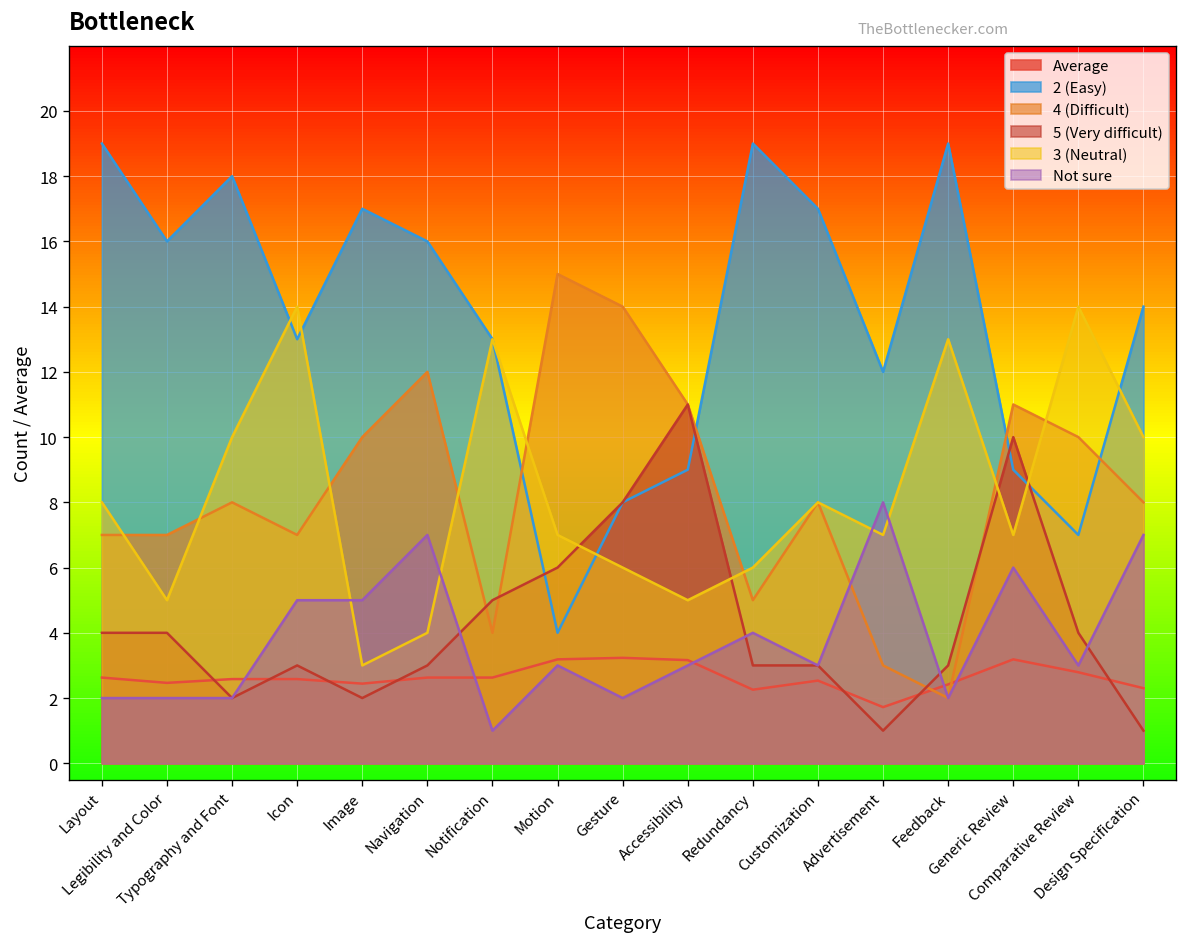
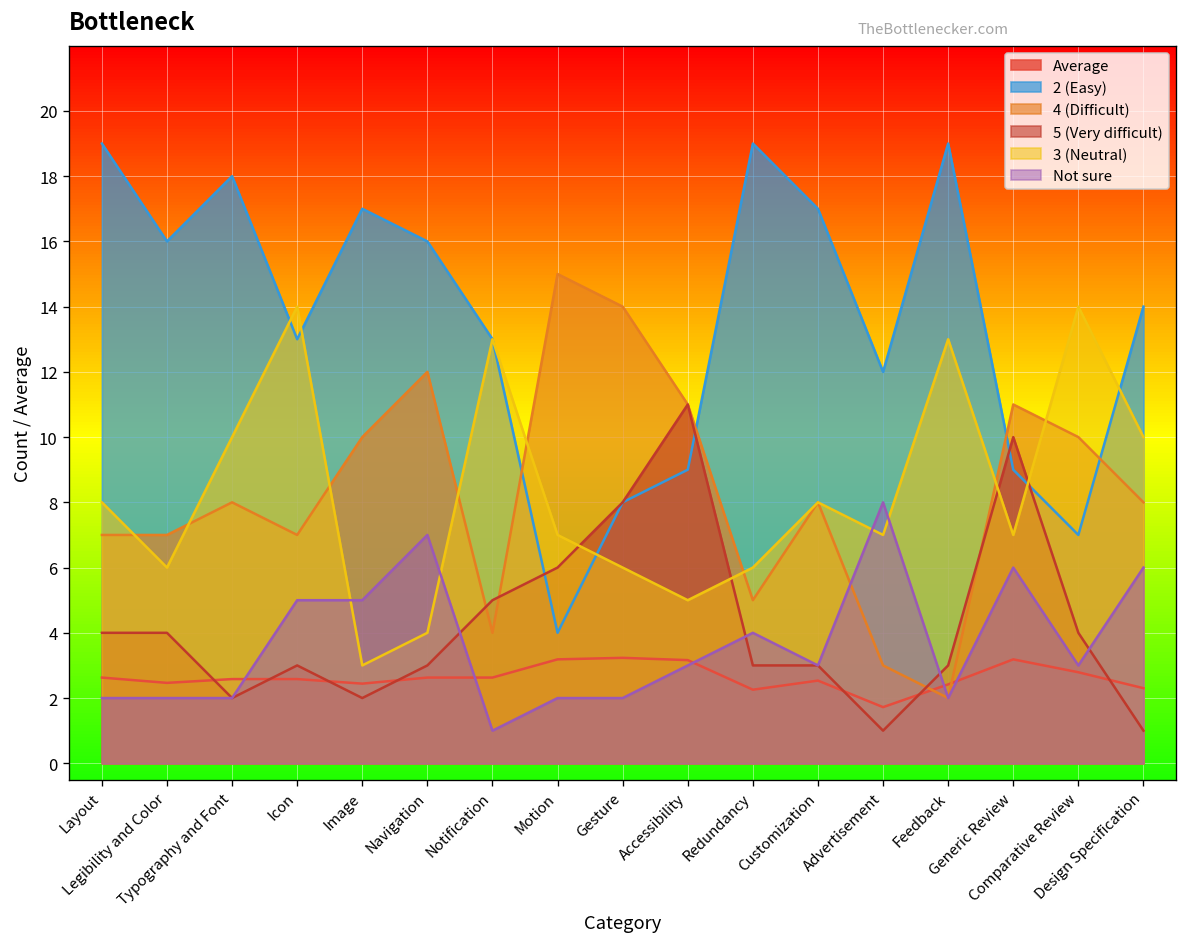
3 (Neutral), Legibility and Color: 5 -> 6
Not sure, Motion: 3 -> 2
Not sure, Design Specification: 7 -> 6
